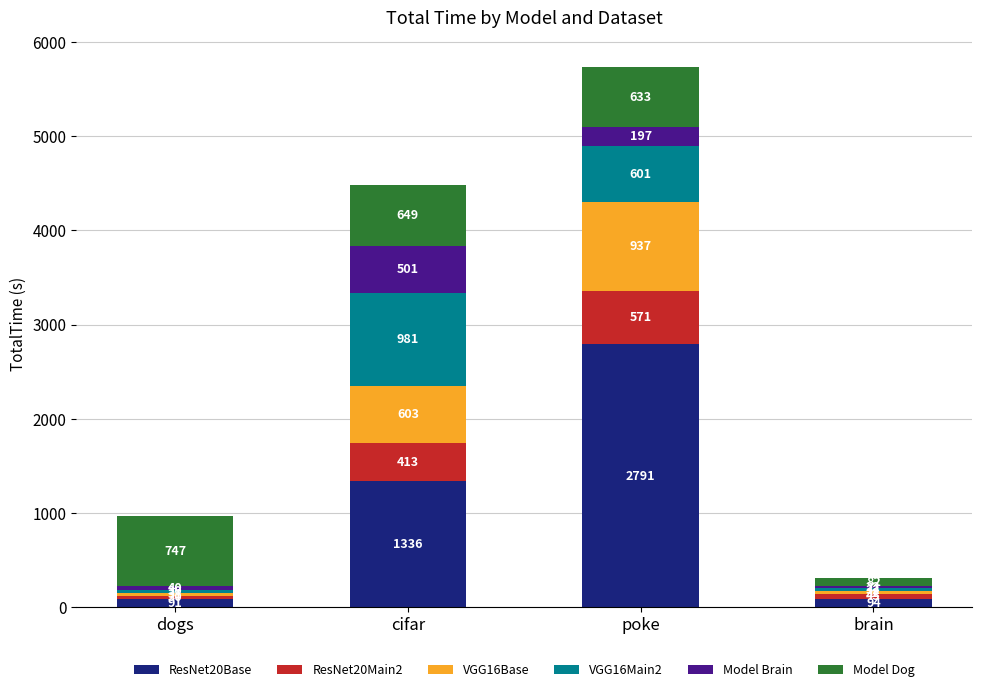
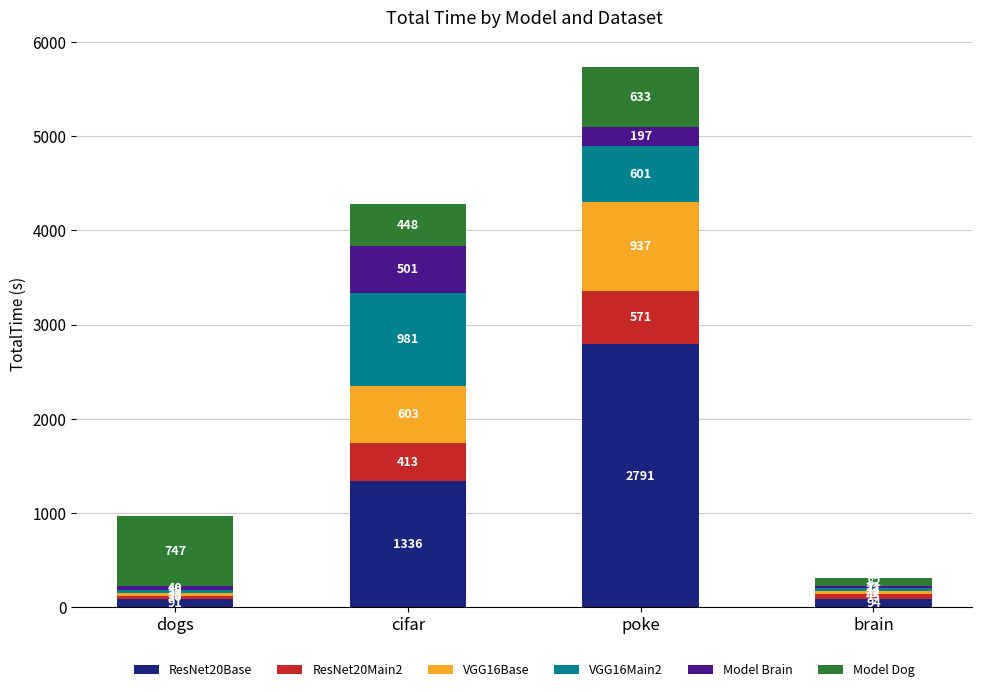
Model Dog, cifar: 649 -> 448
